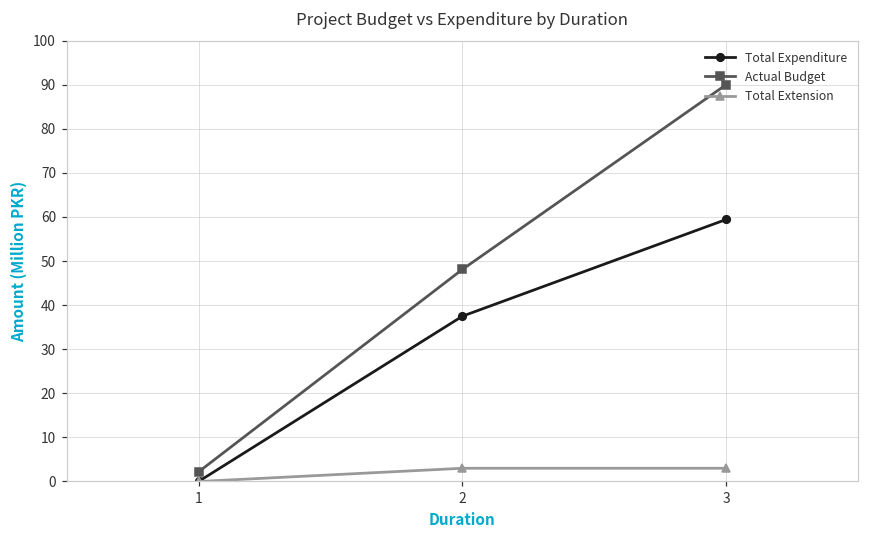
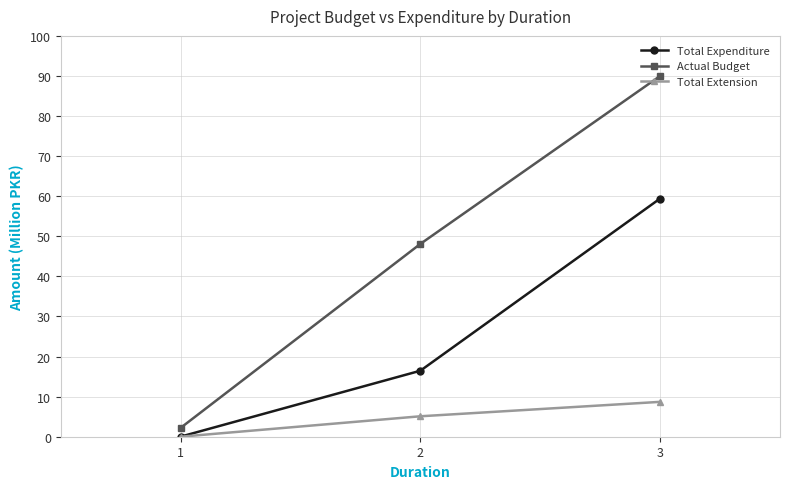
Total Expenditure, 2: 37 -> 16
Total Extension, 2: 3 -> 5
Total Extension, 3: 3 -> 9
